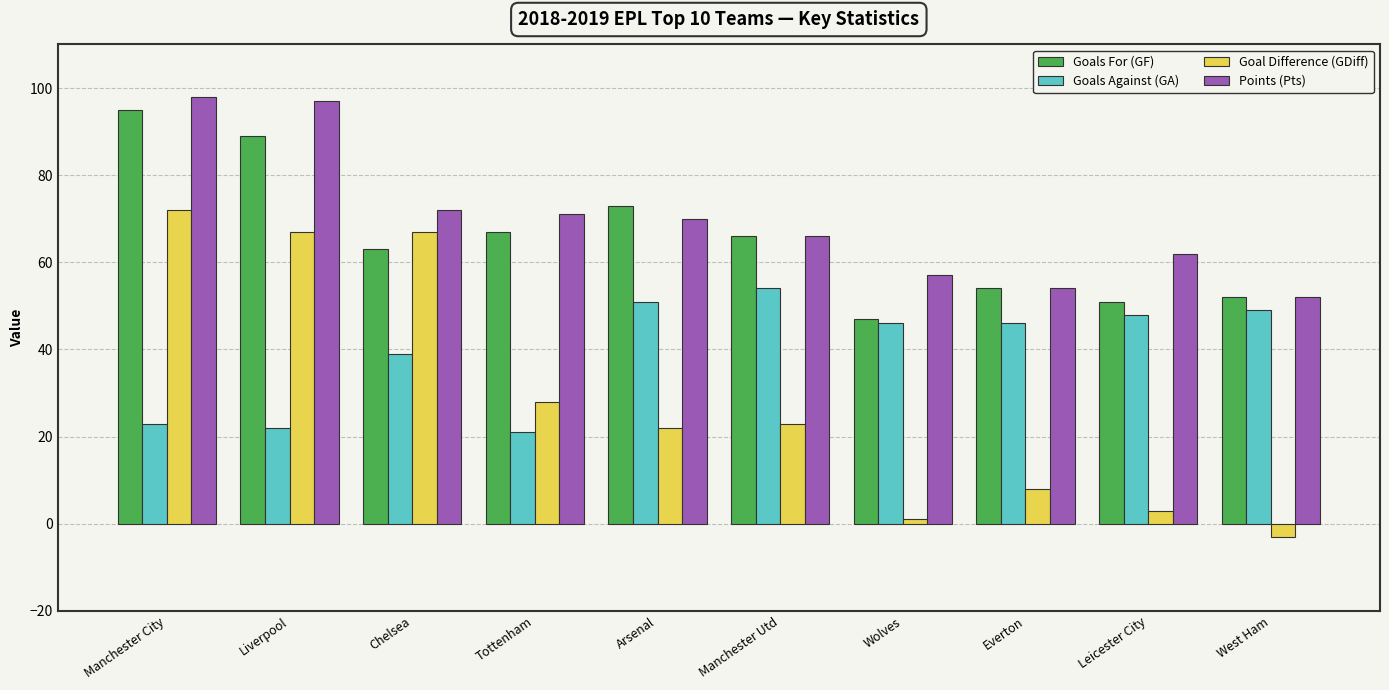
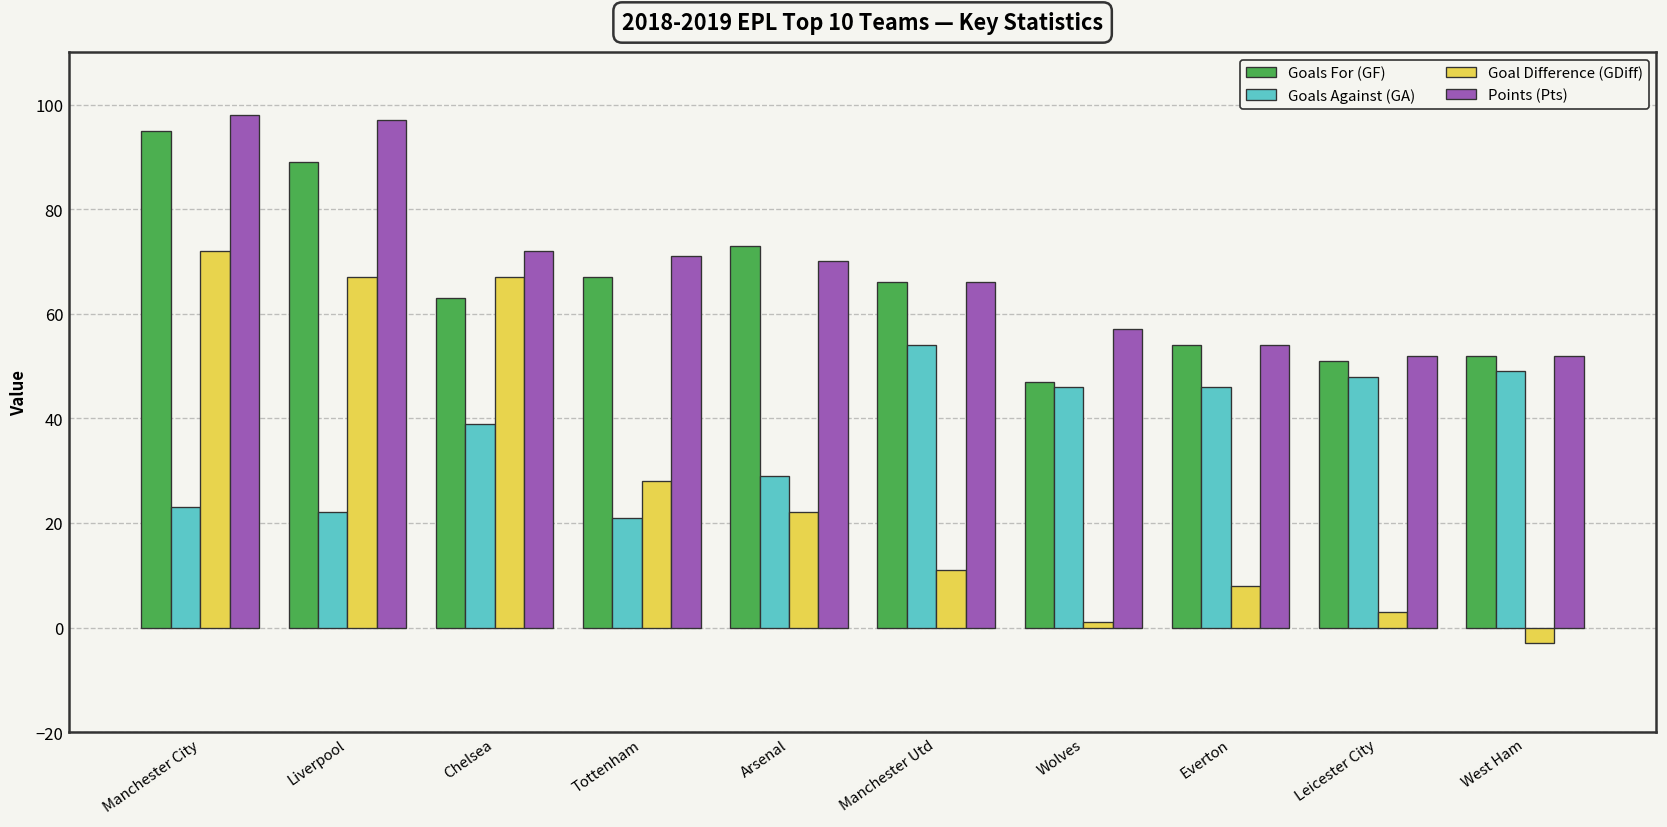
Goals Against (GA), Arsenal: 51 -> 29
Goal Difference (GDiff), Manchester Utd: 23 -> 11
Points (Pts), Leicester City: 62 -> 52
